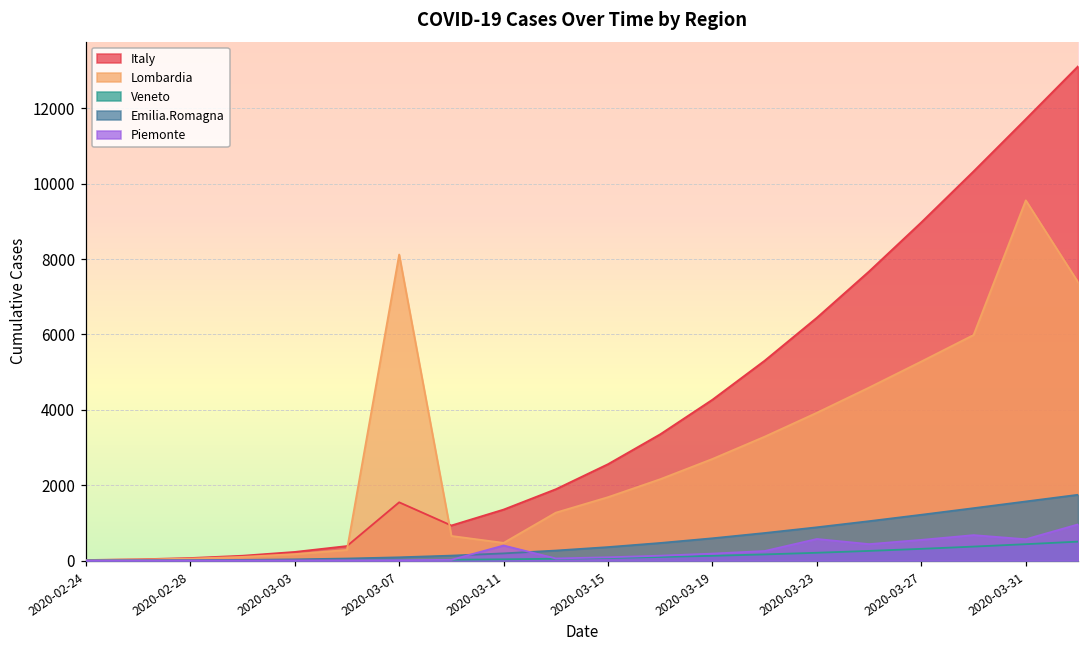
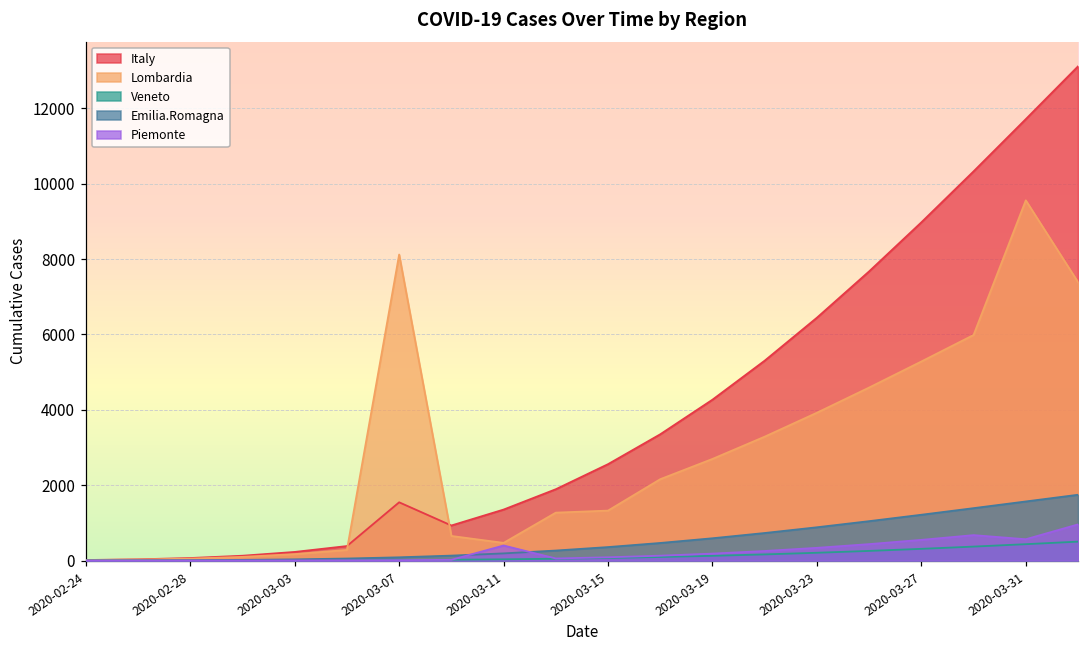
Lombardia, 2020-03-15: 1700 -> 1300
Piemonte, 2020-03-23: 600 -> 300
